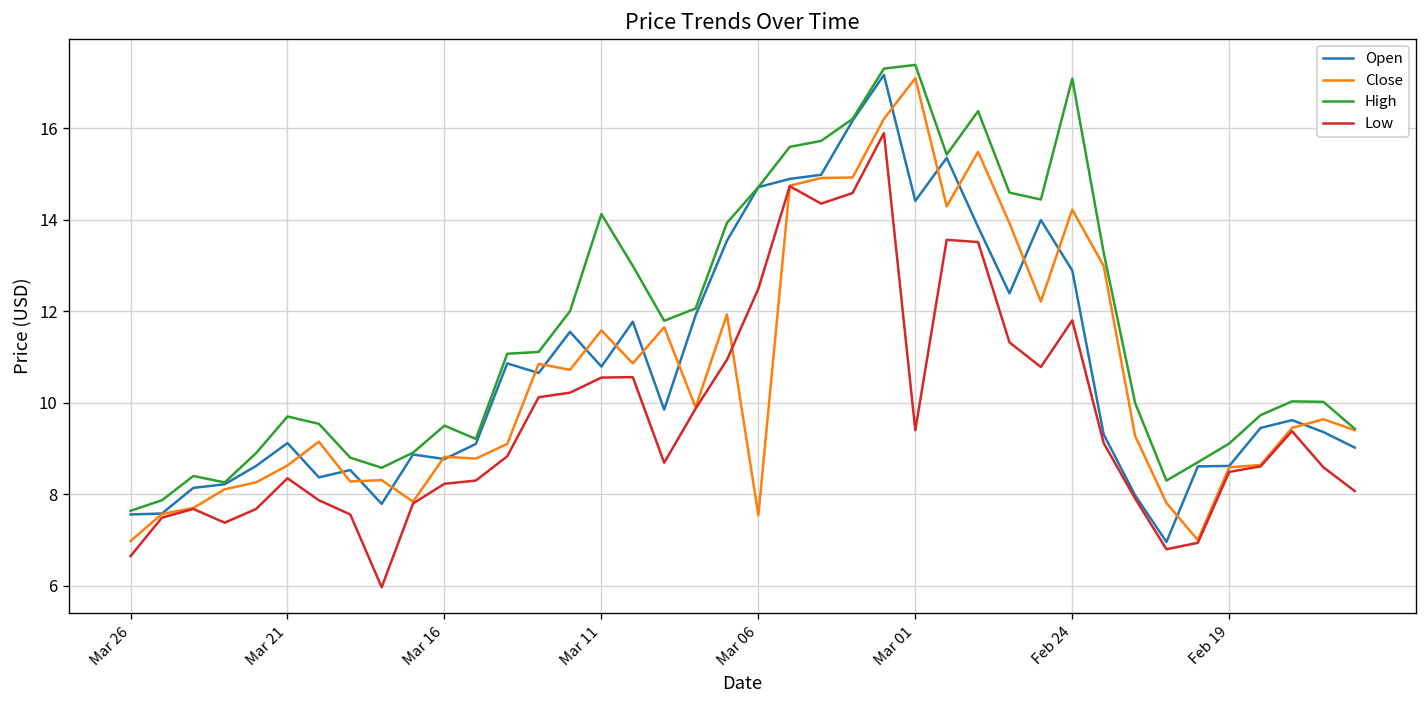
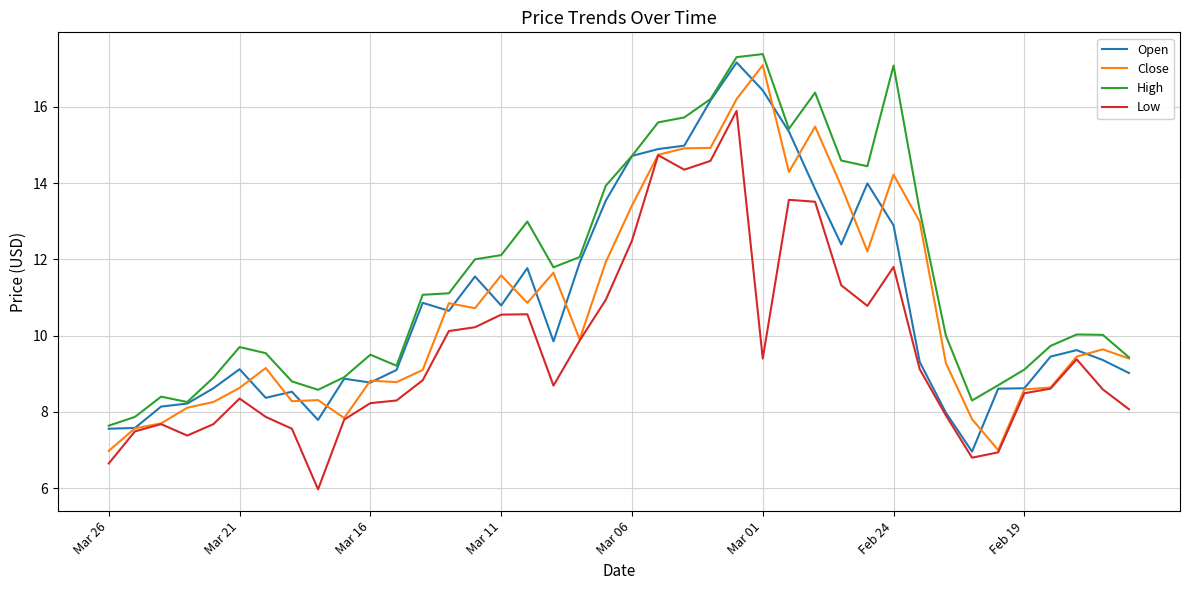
High, Mar 11: 14.1 -> 12.1
Close, Mar 06: 7.5 -> 13.4
Open, Mar 01: 14.4 -> 16.4
